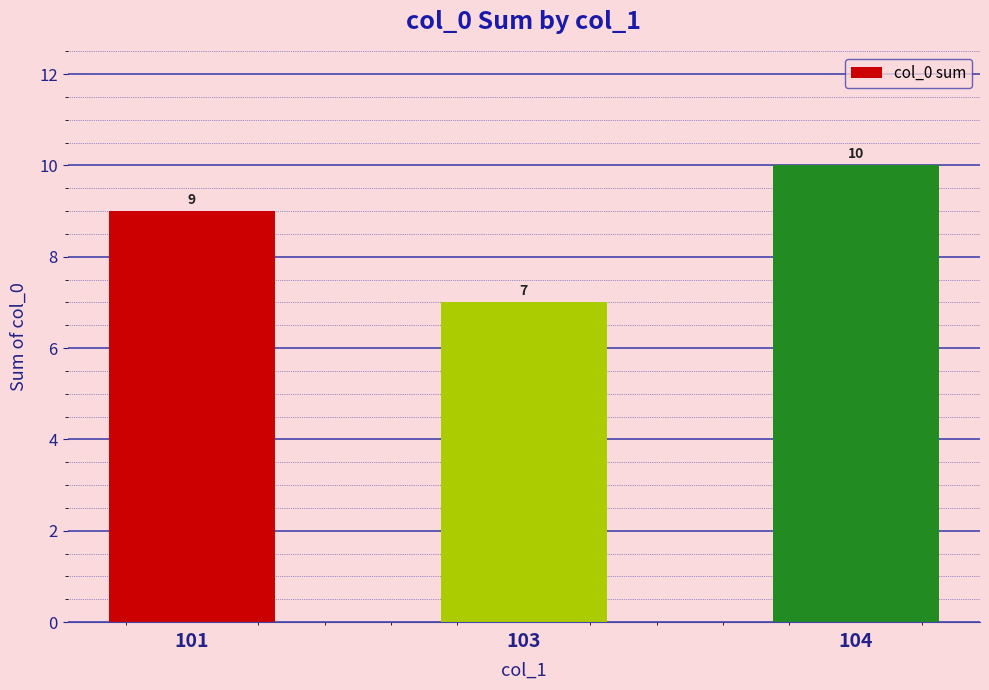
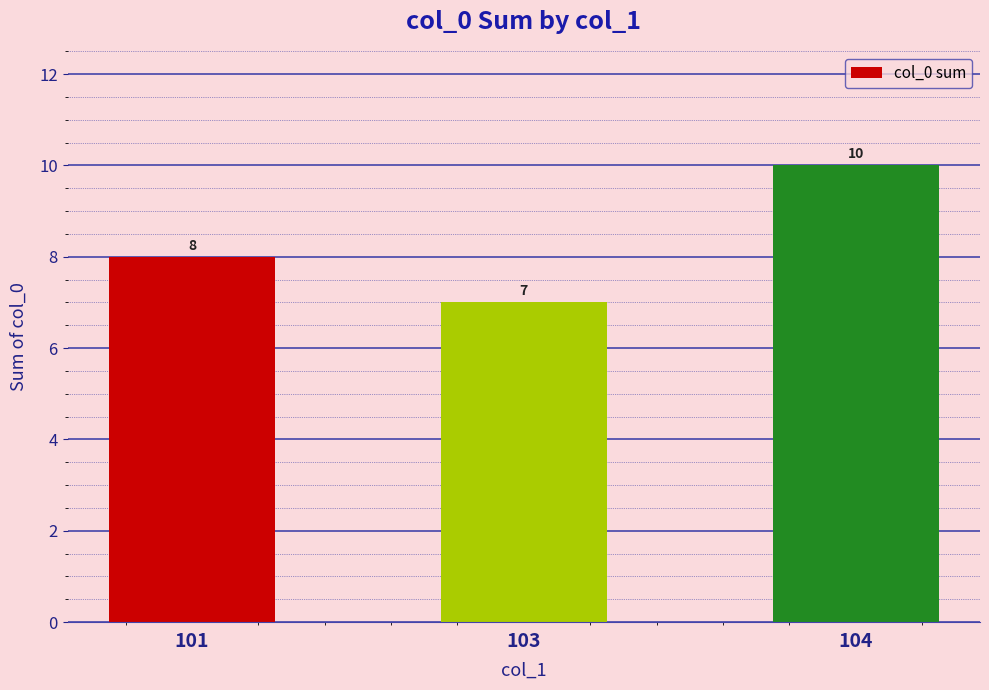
101: 9 -> 8
